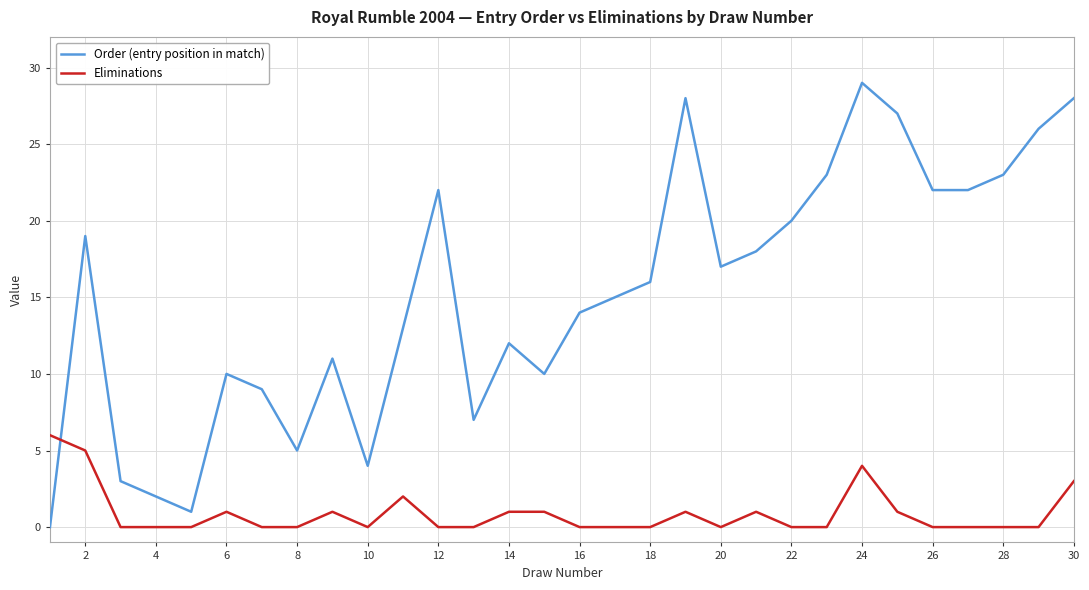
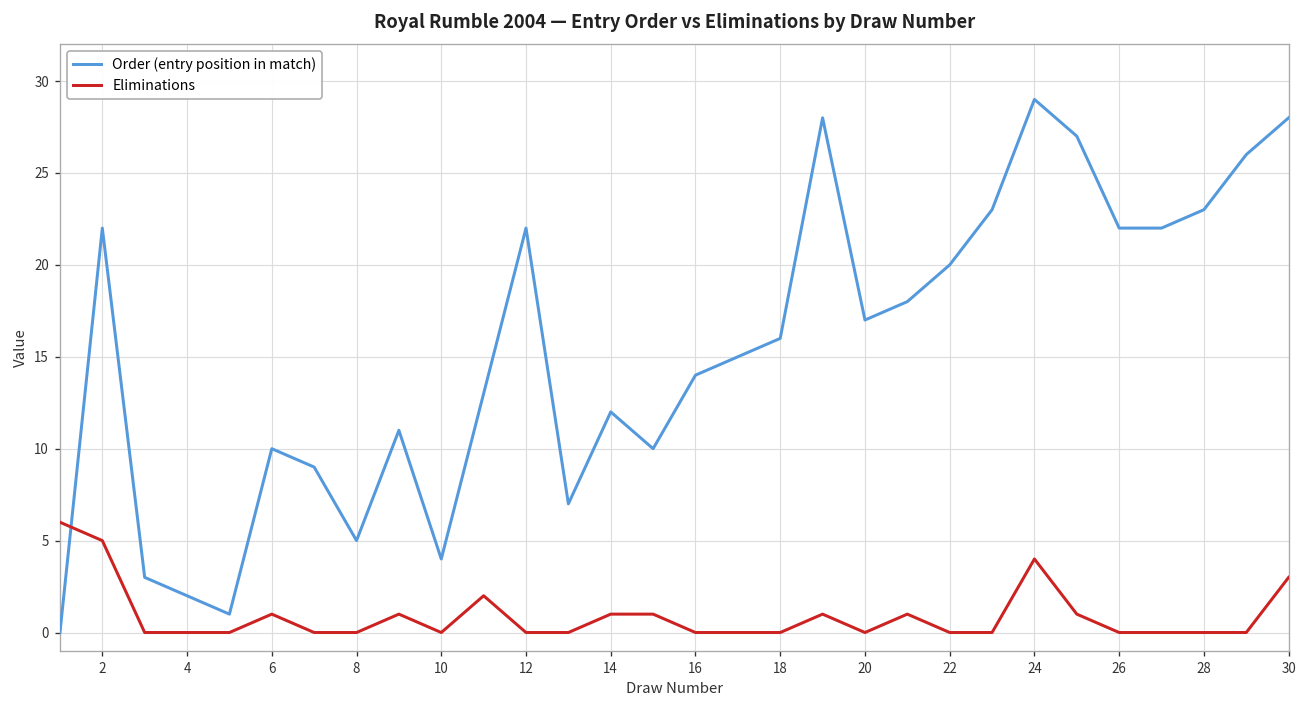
Order (entry position in match), 2: 19 -> 22
